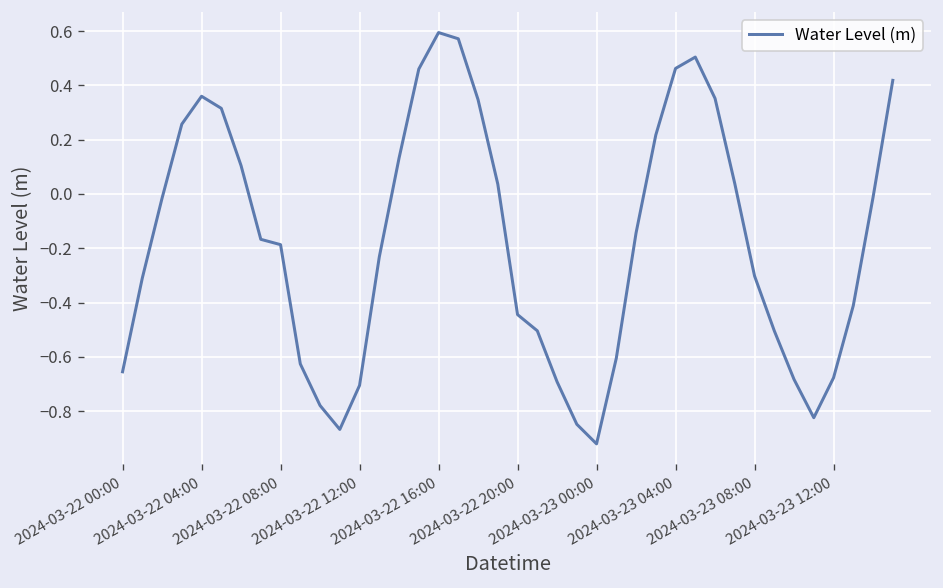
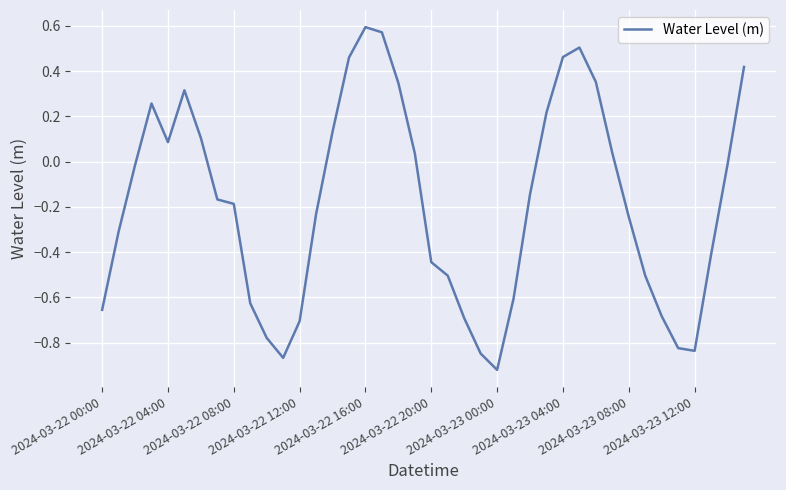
2024-03-22 04:00: 0.36 -> 0.09
2024-03-23 08:00: -0.30 -> -0.24
2024-03-23 12:00: -0.68 -> -0.84
